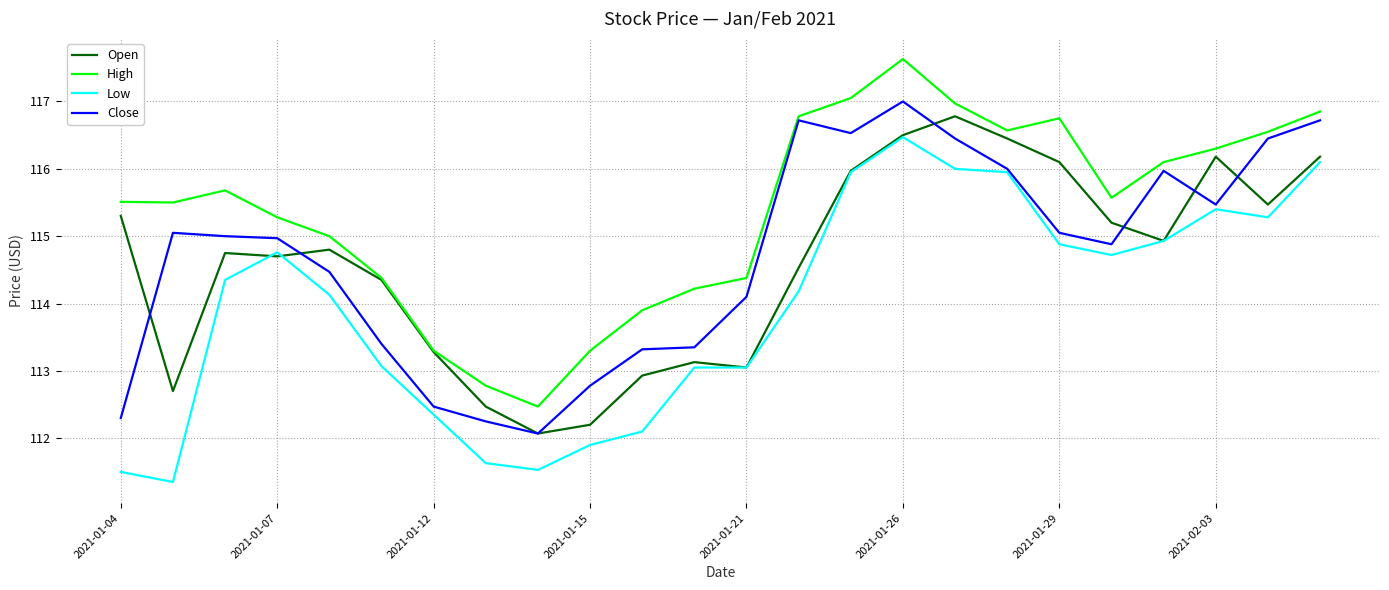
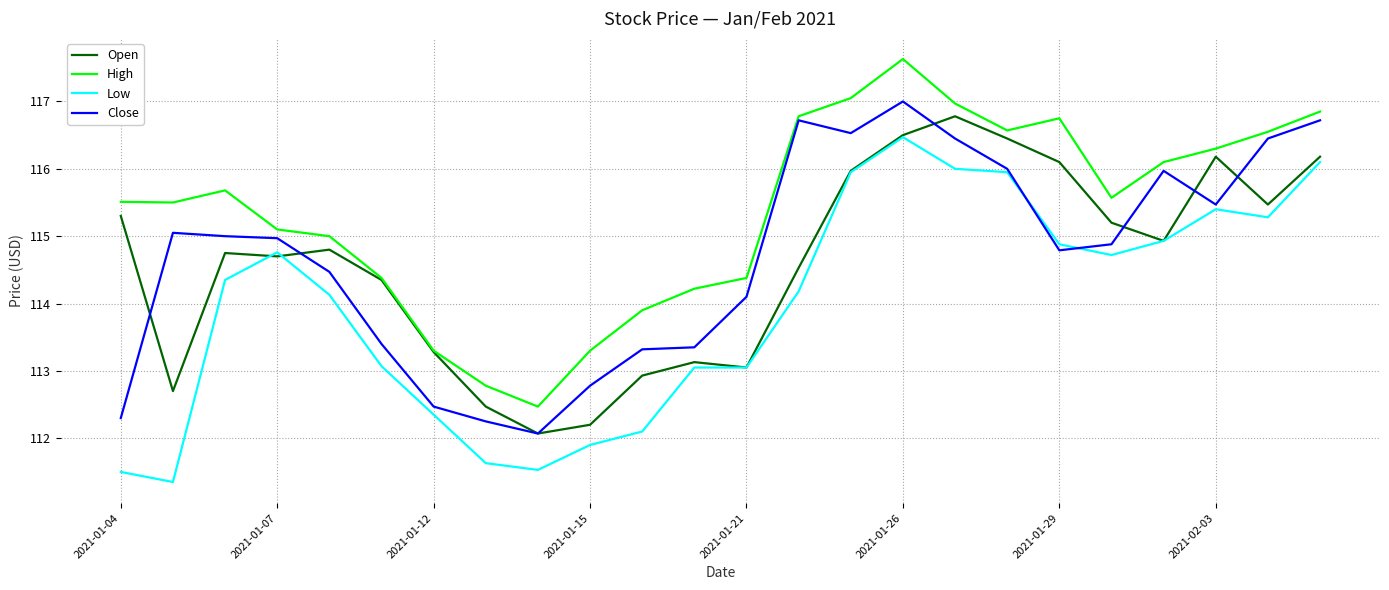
High, 2021-01-07: 115.3 -> 115.1
Close, 2021-01-29: 115.1 -> 114.8
